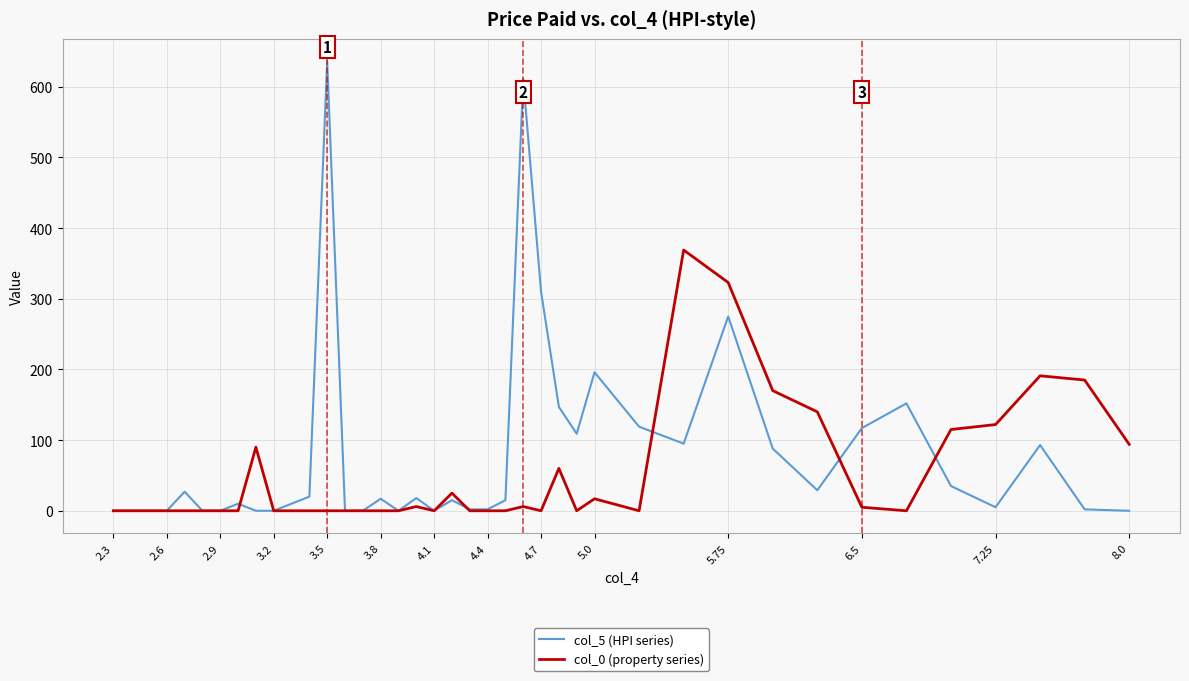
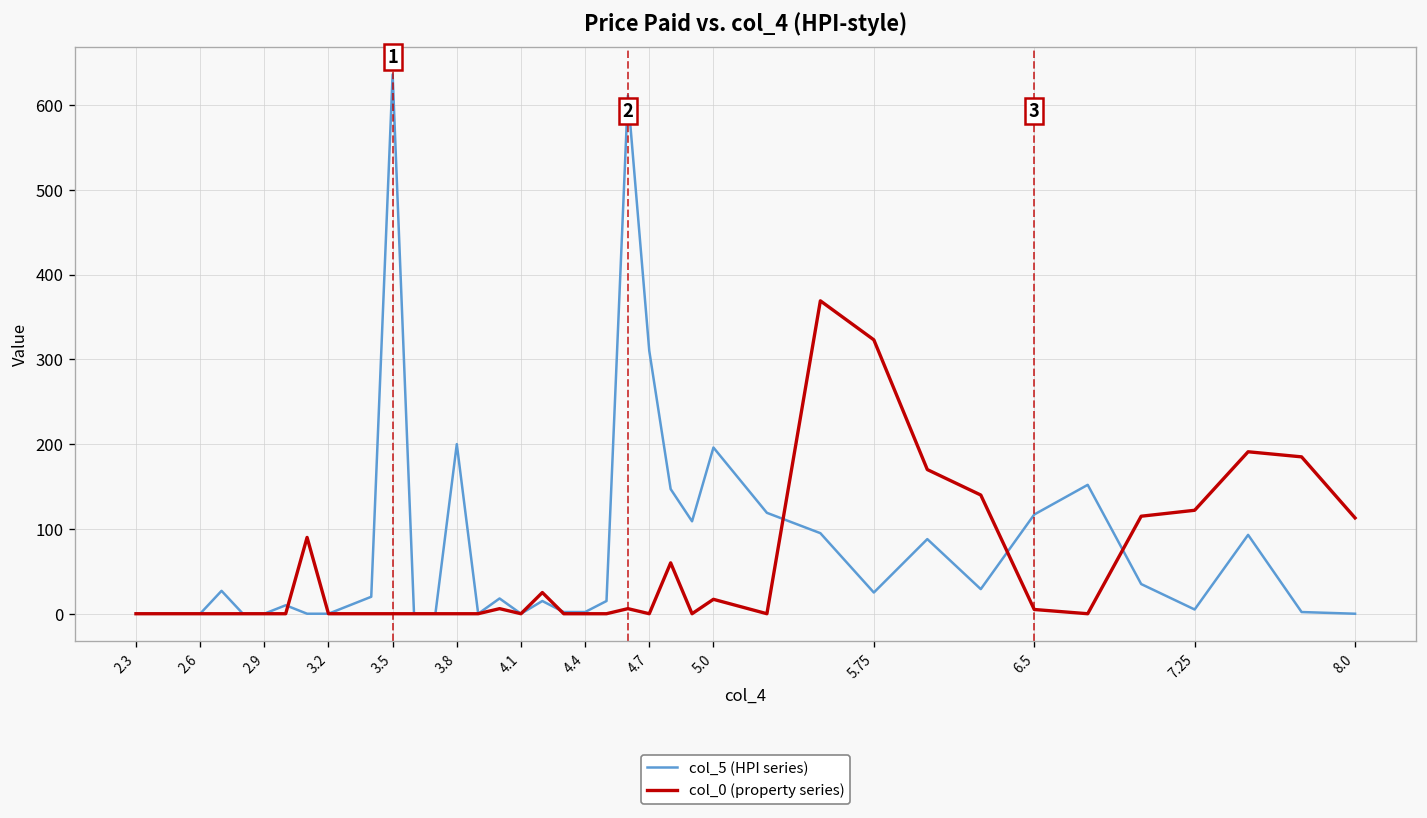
col_5 (HPI series), 3.8: 20 -> 200
col_5 (HPI series), 5.75: 280 -> 30
col_0 (property series), 8.0: 90 -> 110
